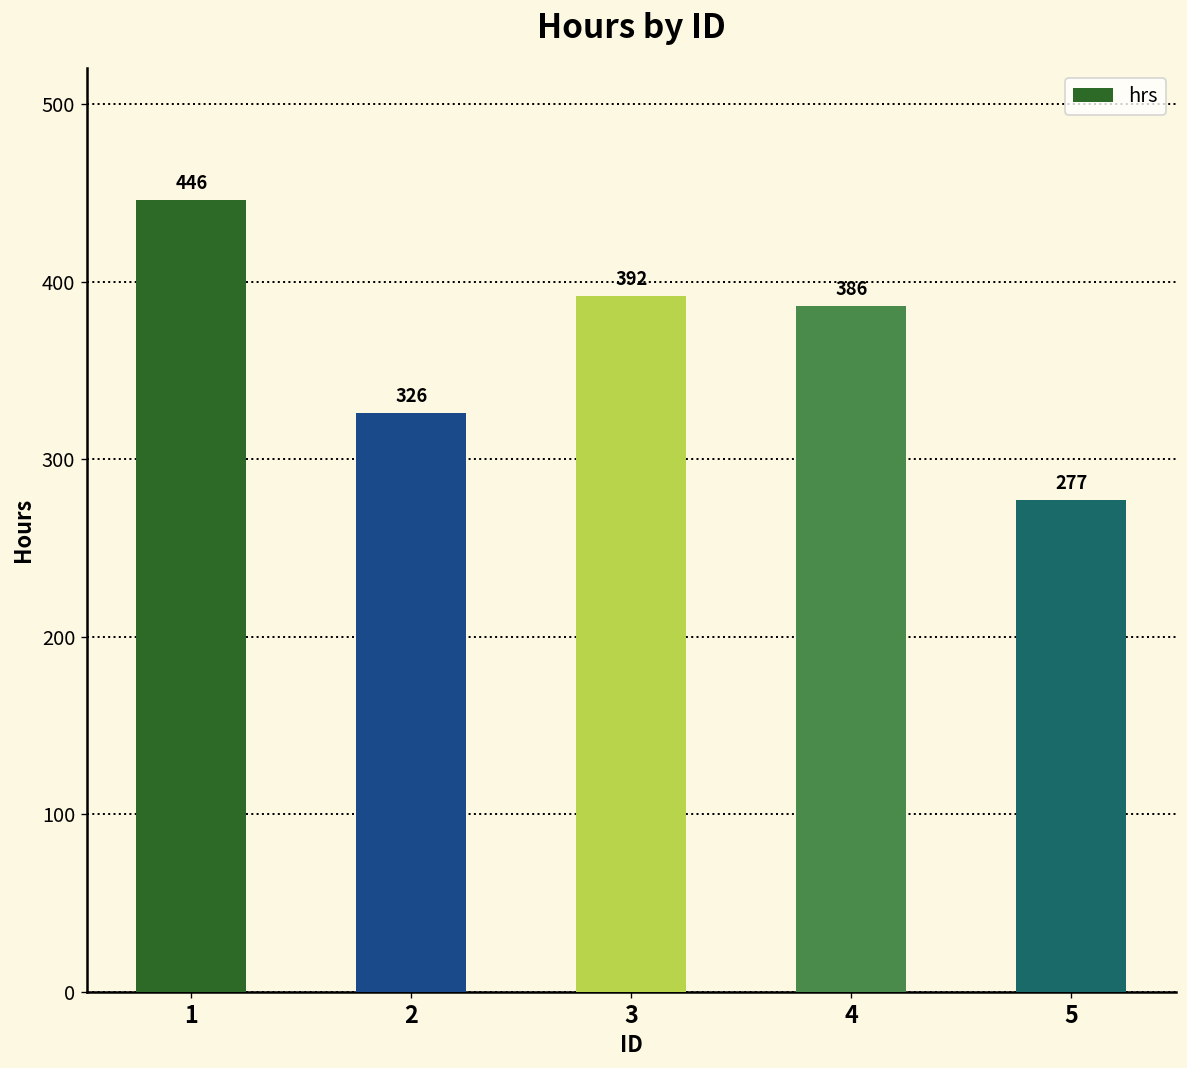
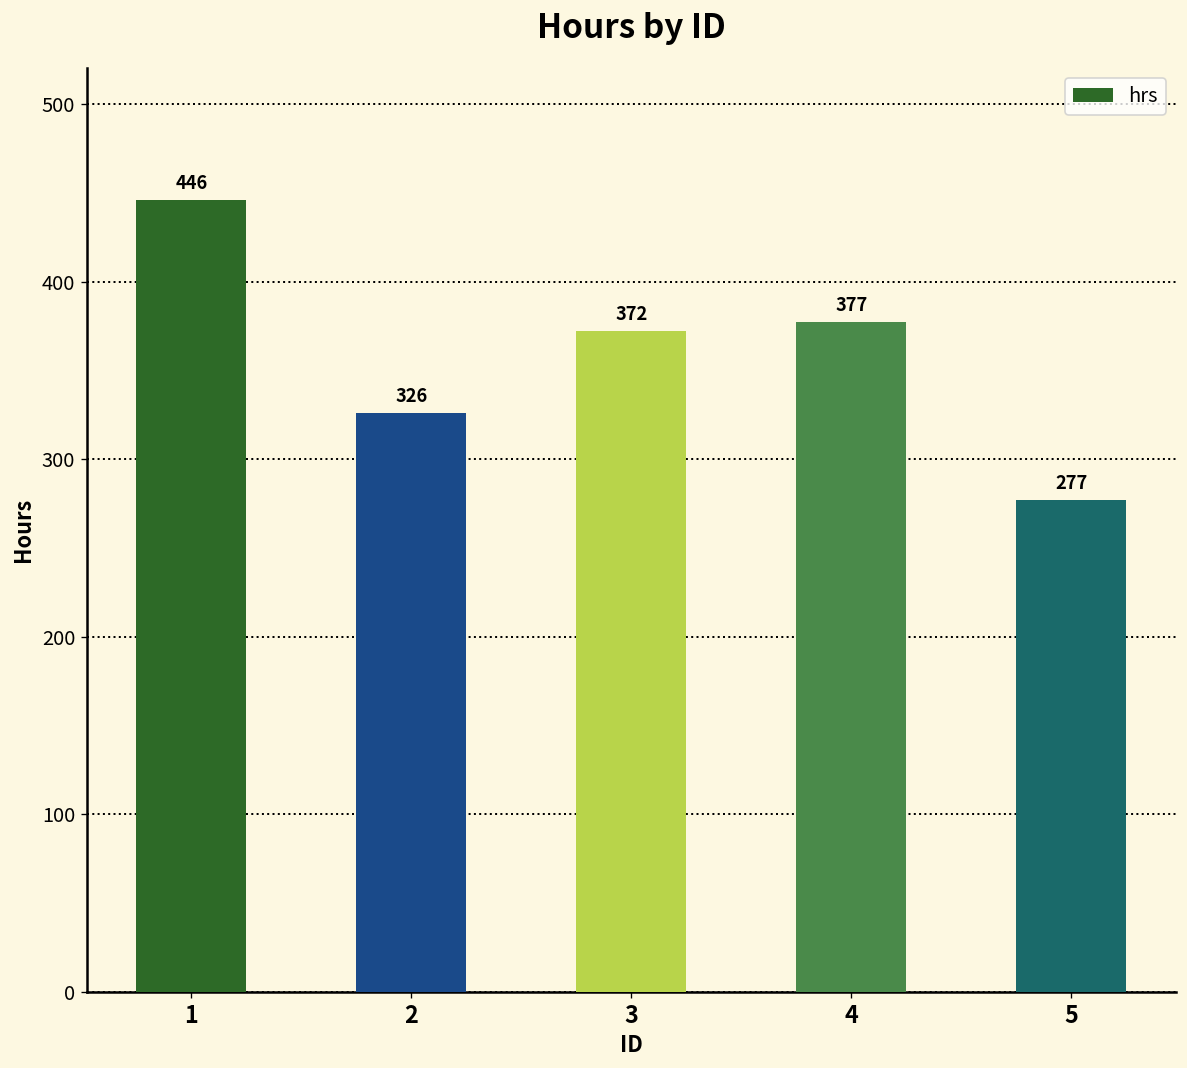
3: 392 -> 372
4: 386 -> 377
